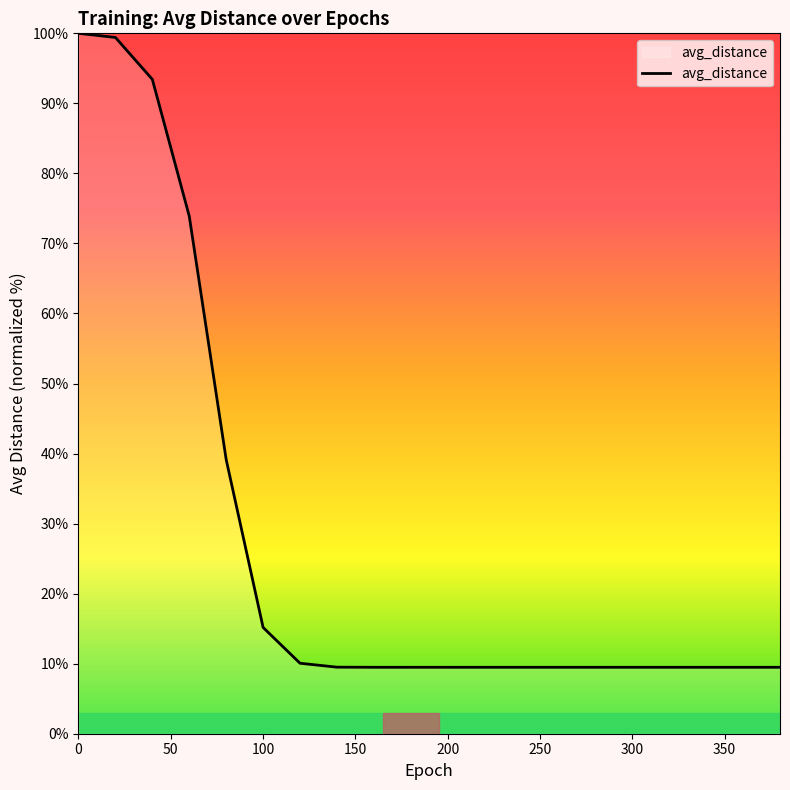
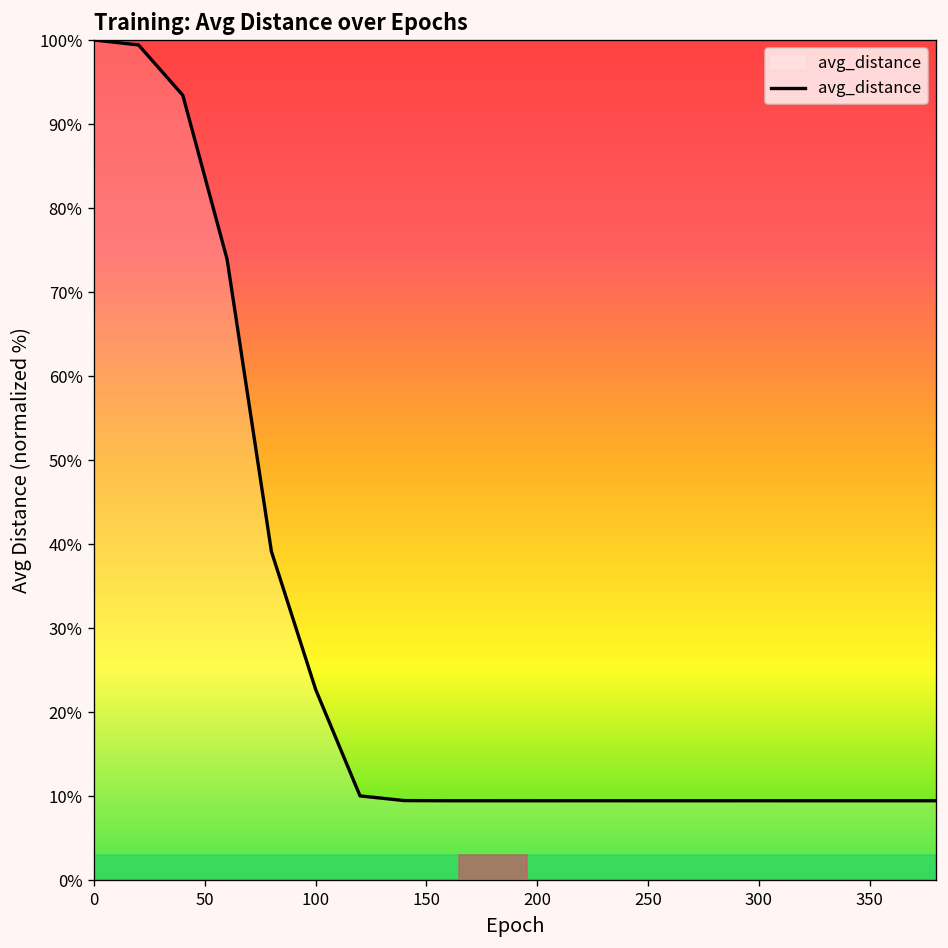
100: 15% -> 23%
